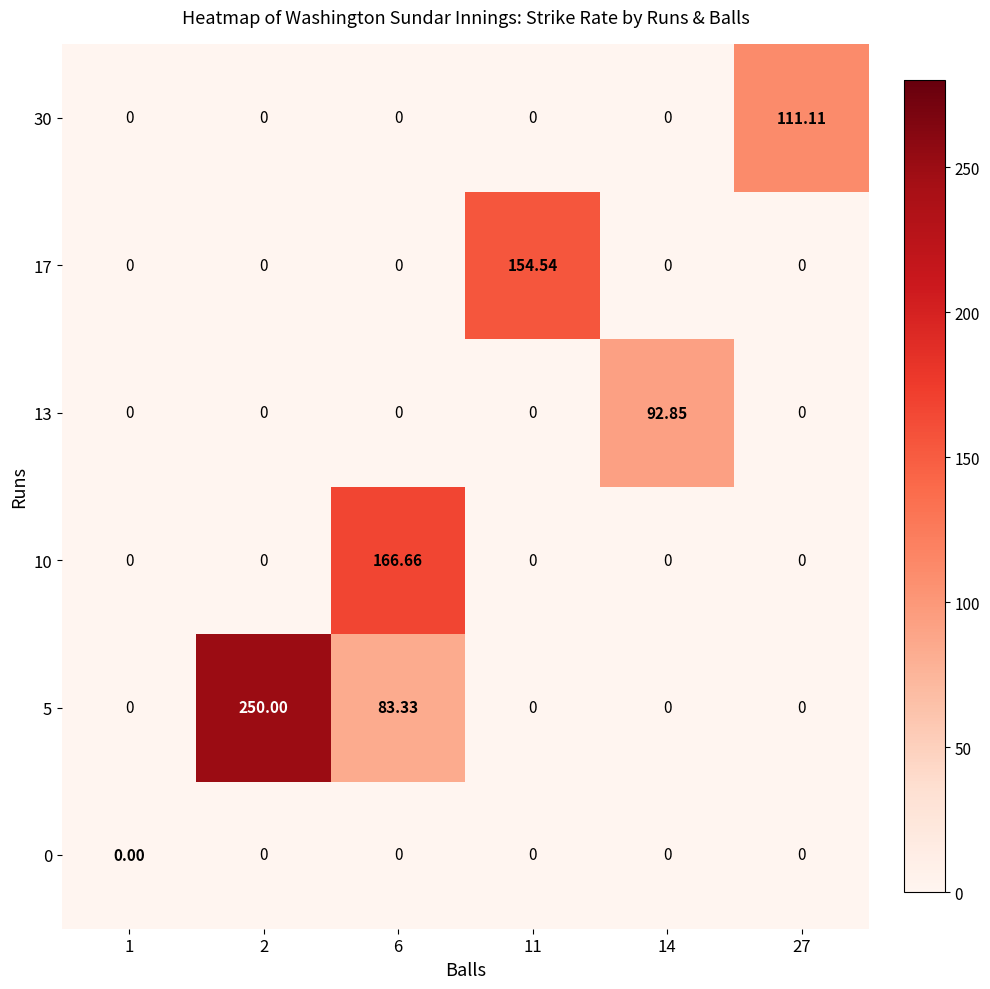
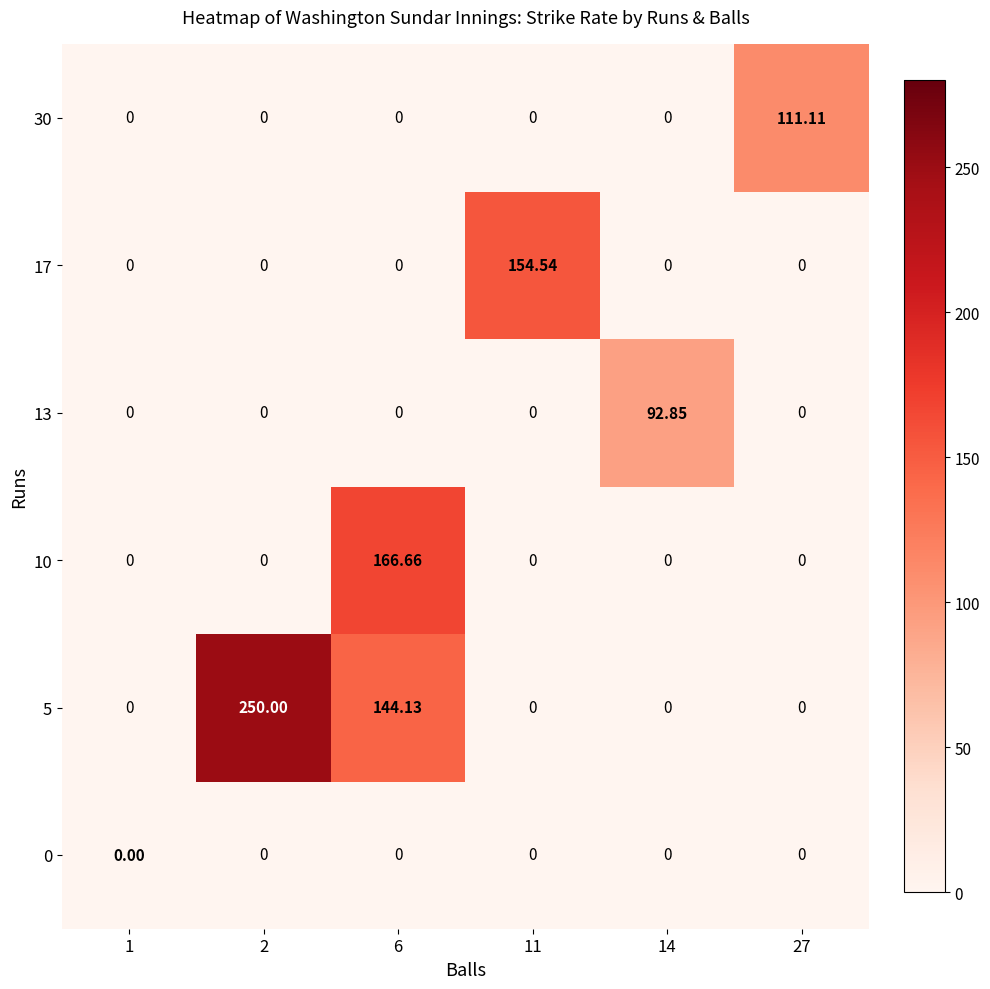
5, 6: 83.33 -> 144.13
